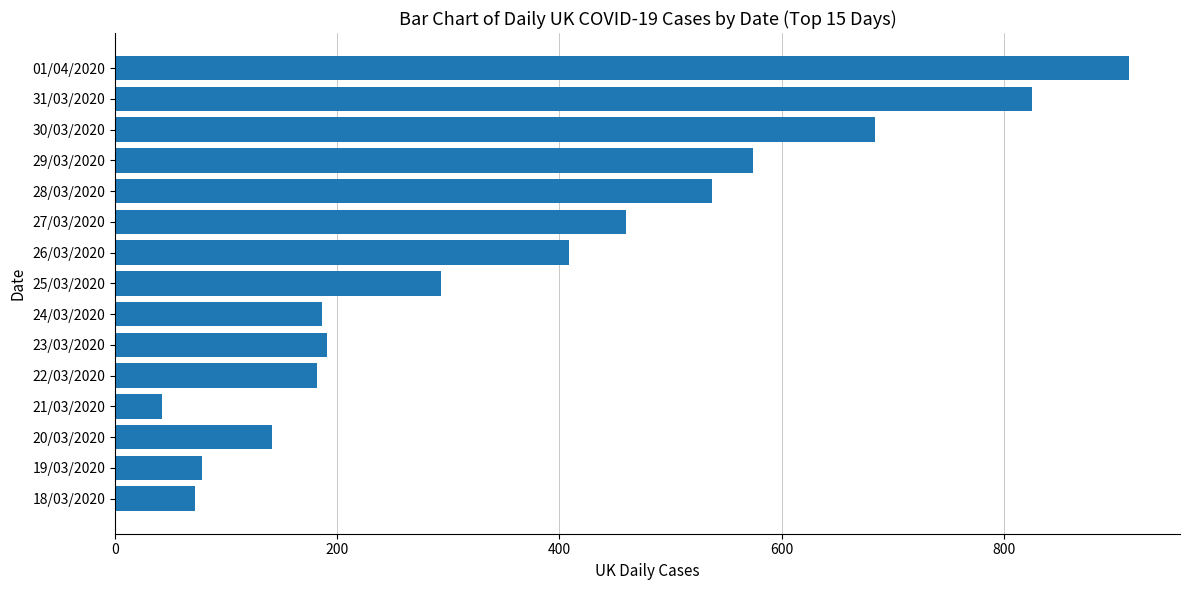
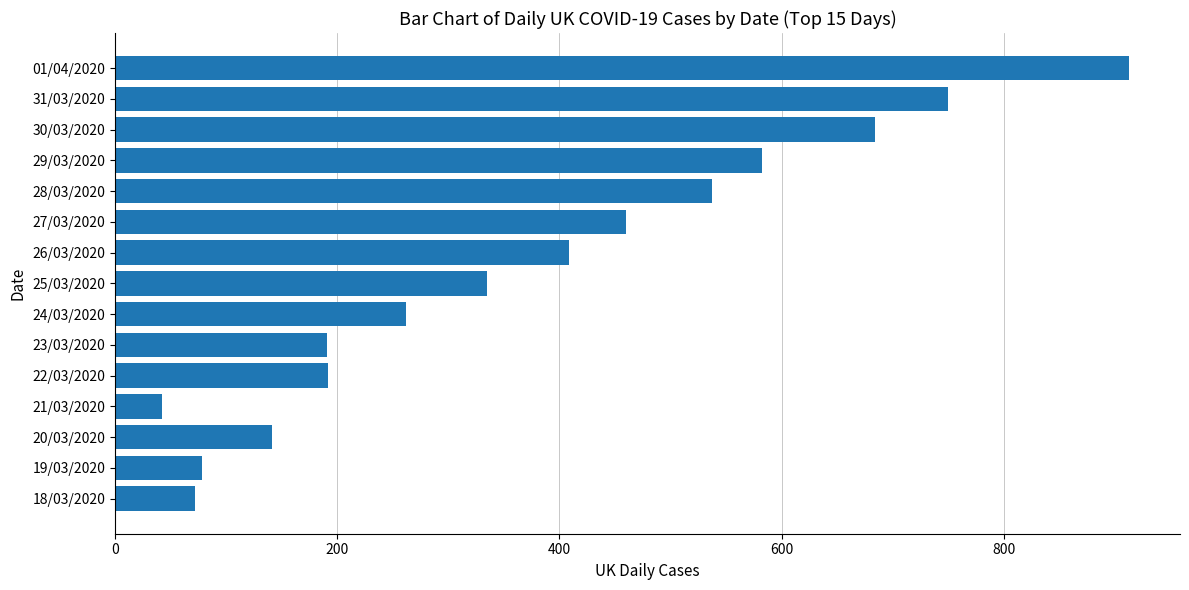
31/03/2020: 825 -> 750
29/03/2020: 574 -> 582
25/03/2020: 293 -> 335
24/03/2020: 186 -> 262
22/03/2020: 182 -> 192
